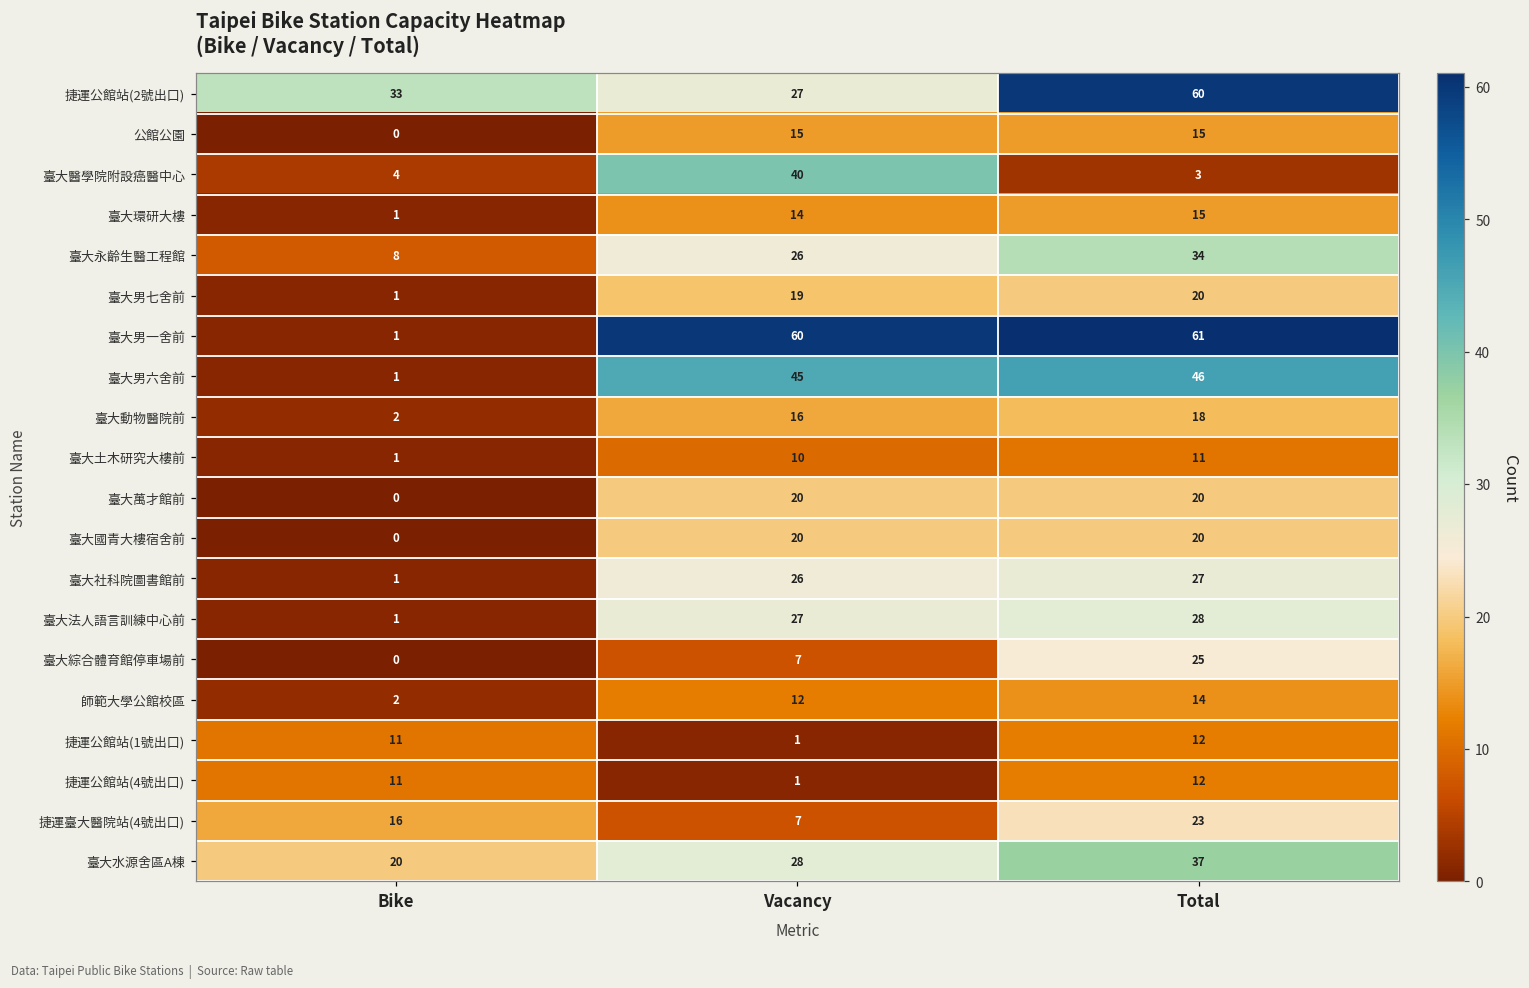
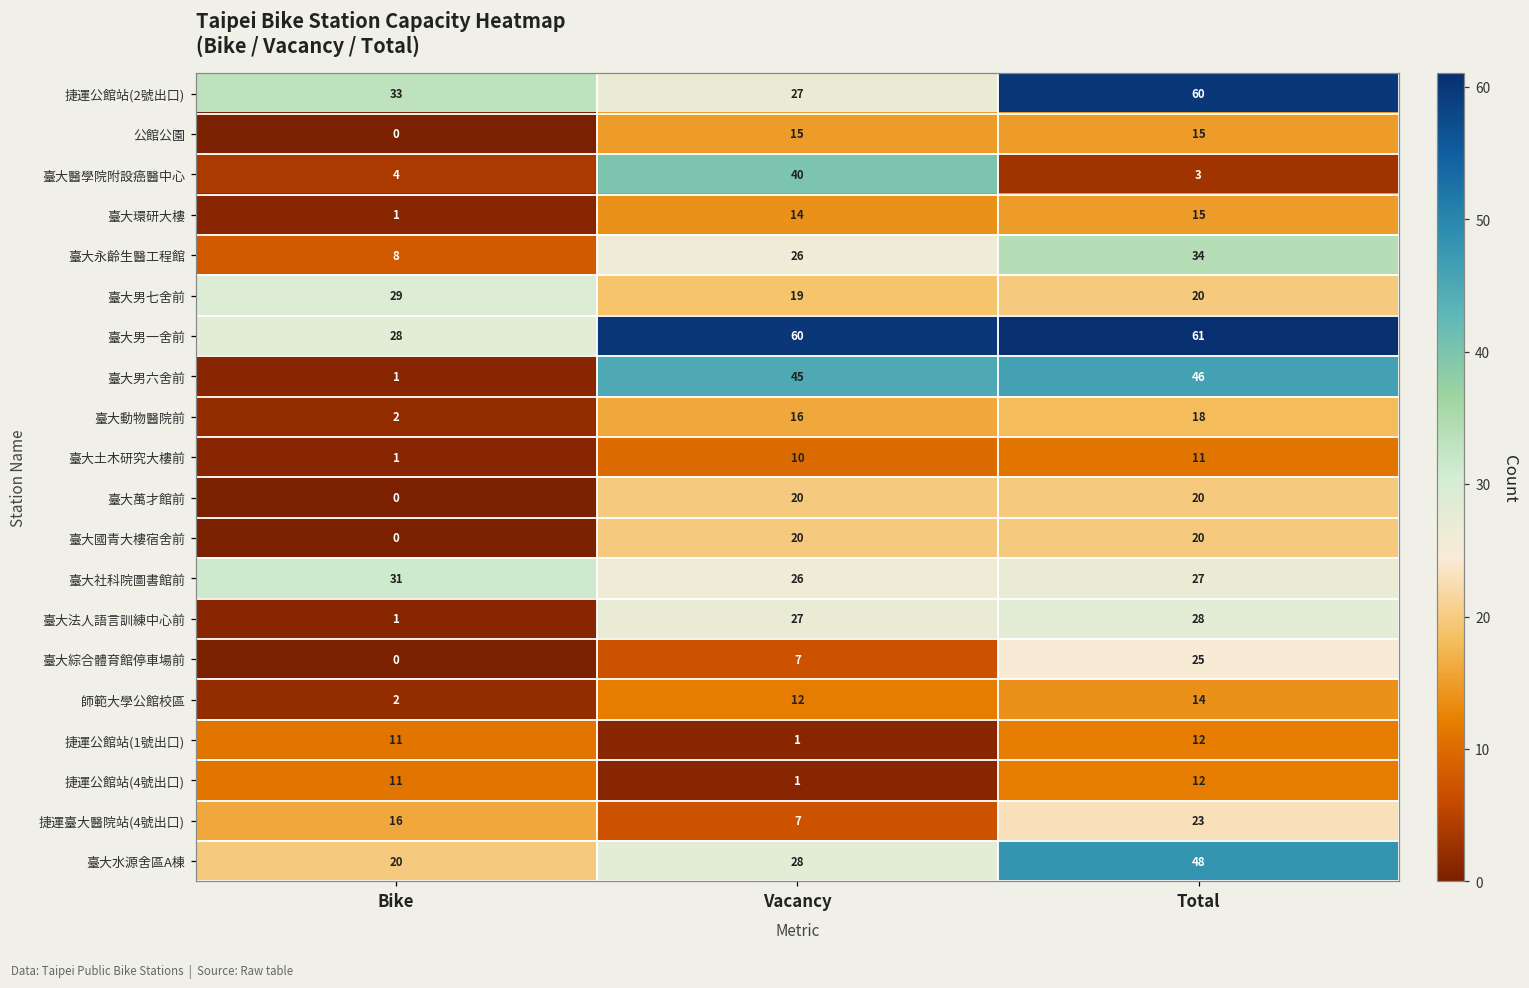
臺大男七舍前, Bike: 1 -> 29
臺大男一舍前, Bike: 1 -> 28
臺大社科院圖書館前, Bike: 1 -> 31
臺大水源舍區A棟, Total: 37 -> 48
